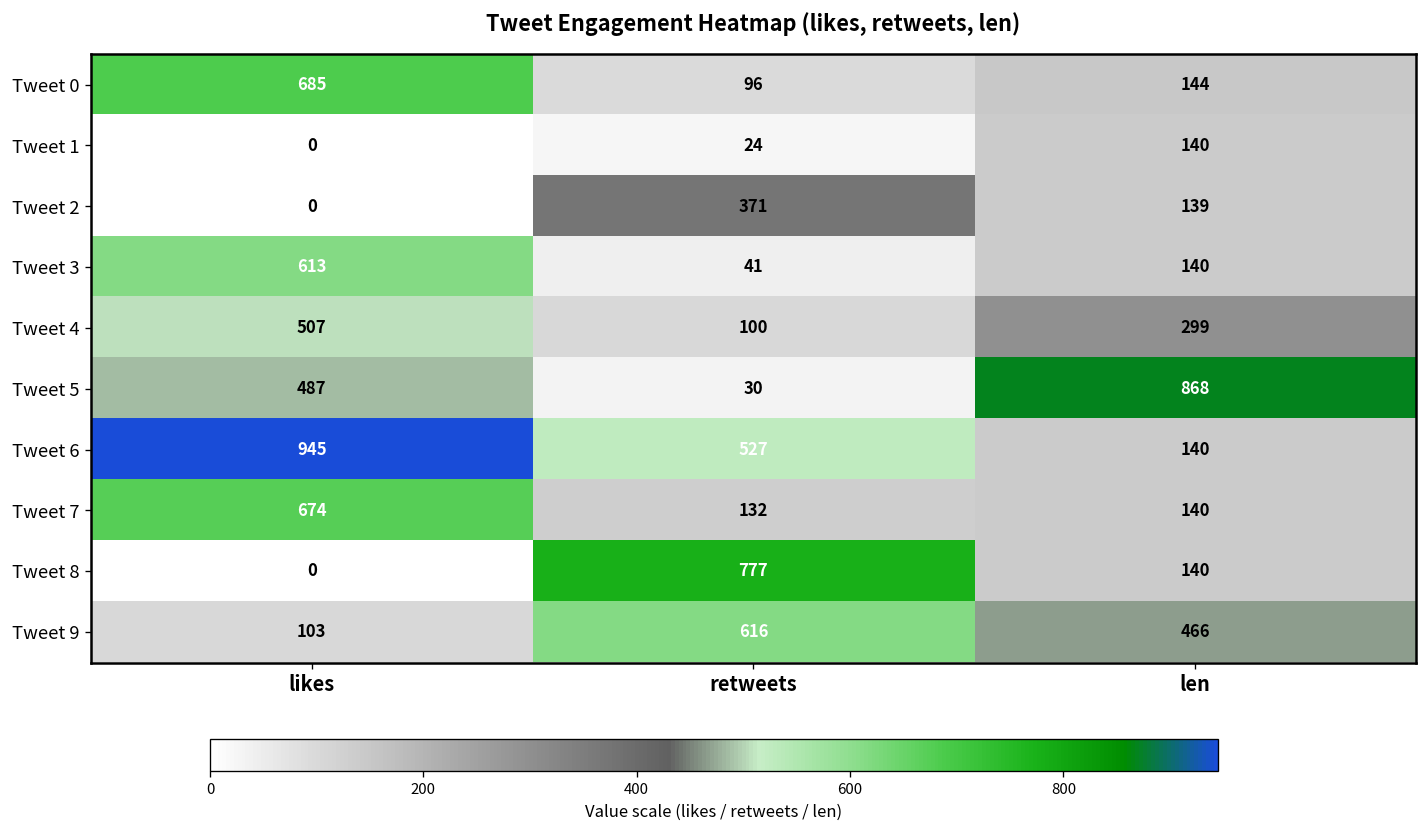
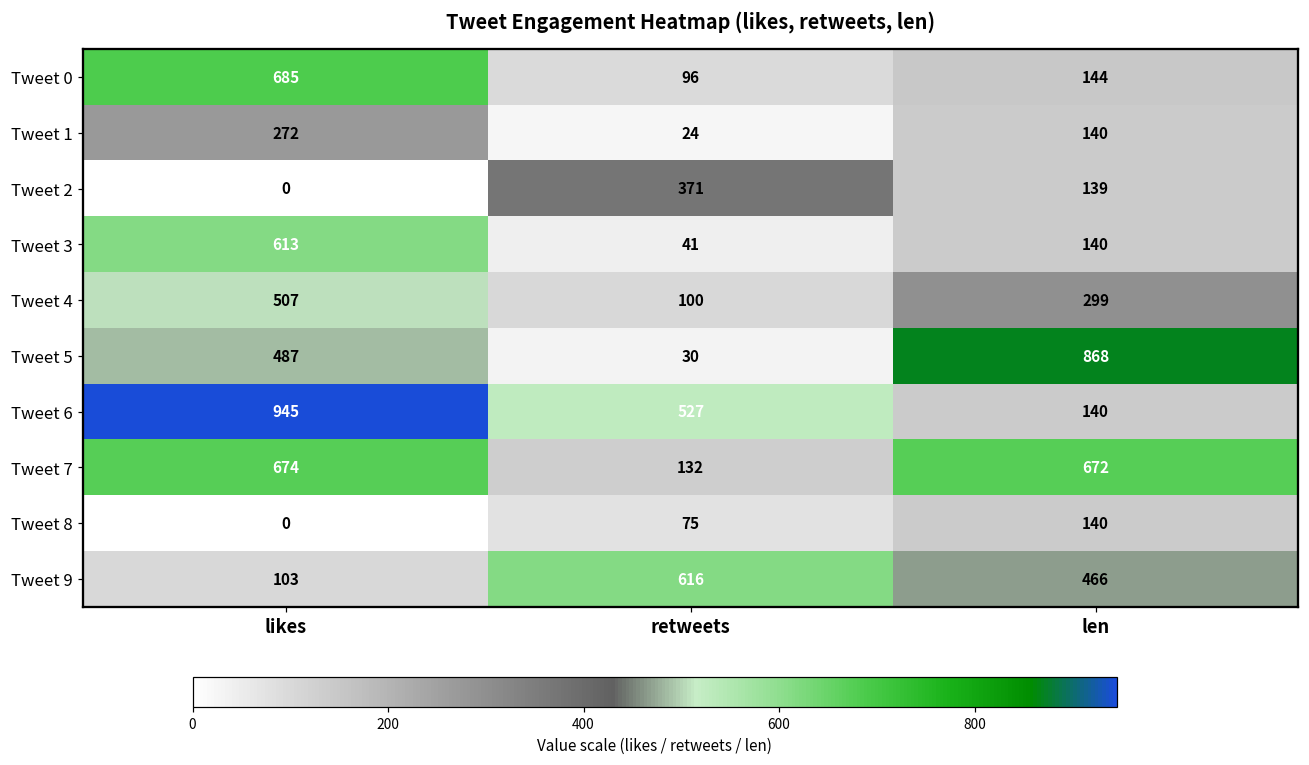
Tweet 1, likes: 0 -> 272
Tweet 7, len: 140 -> 672
Tweet 8, retweets: 777 -> 75
